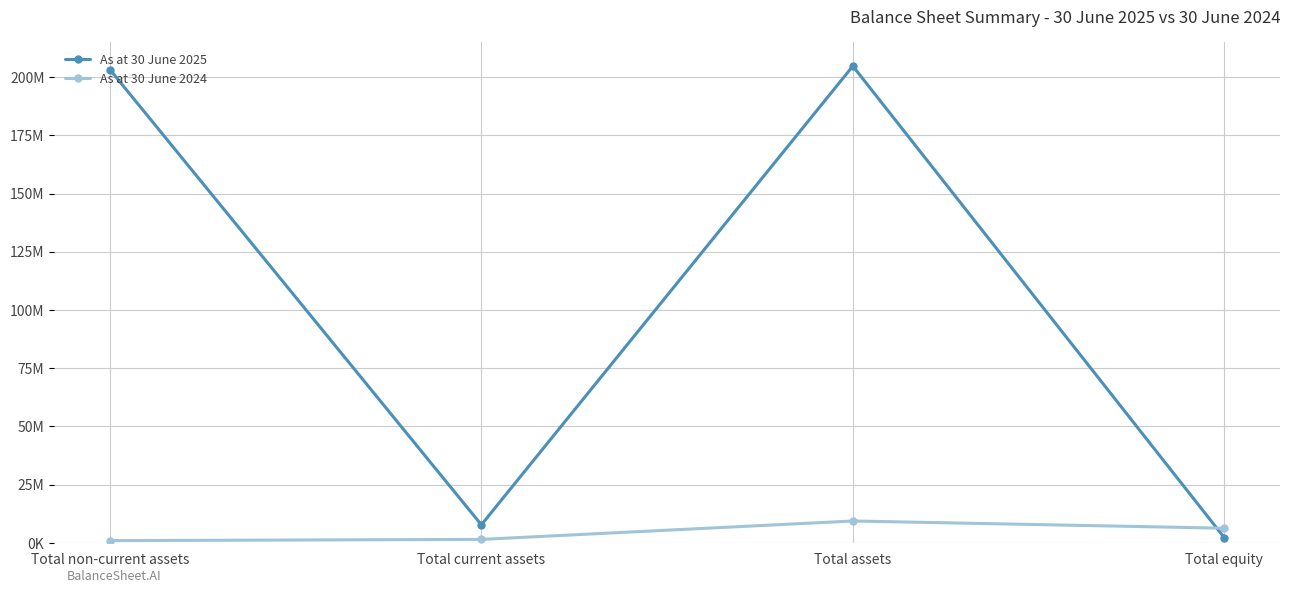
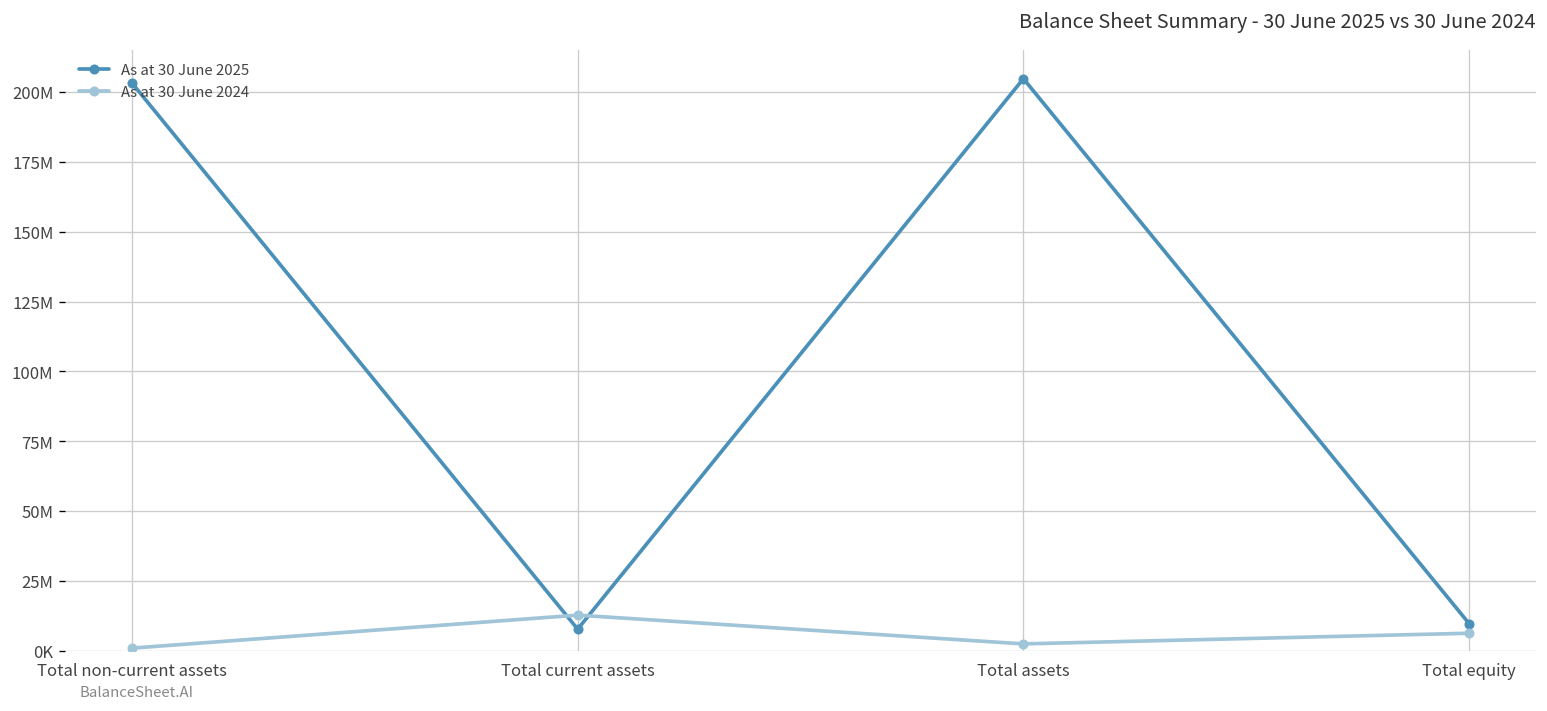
As at 30 June 2024, Total current assets: 2000000 -> 13000000
As at 30 June 2024, Total assets: 9000000 -> 3000000
As at 30 June 2025, Total equity: 2000000 -> 10000000
